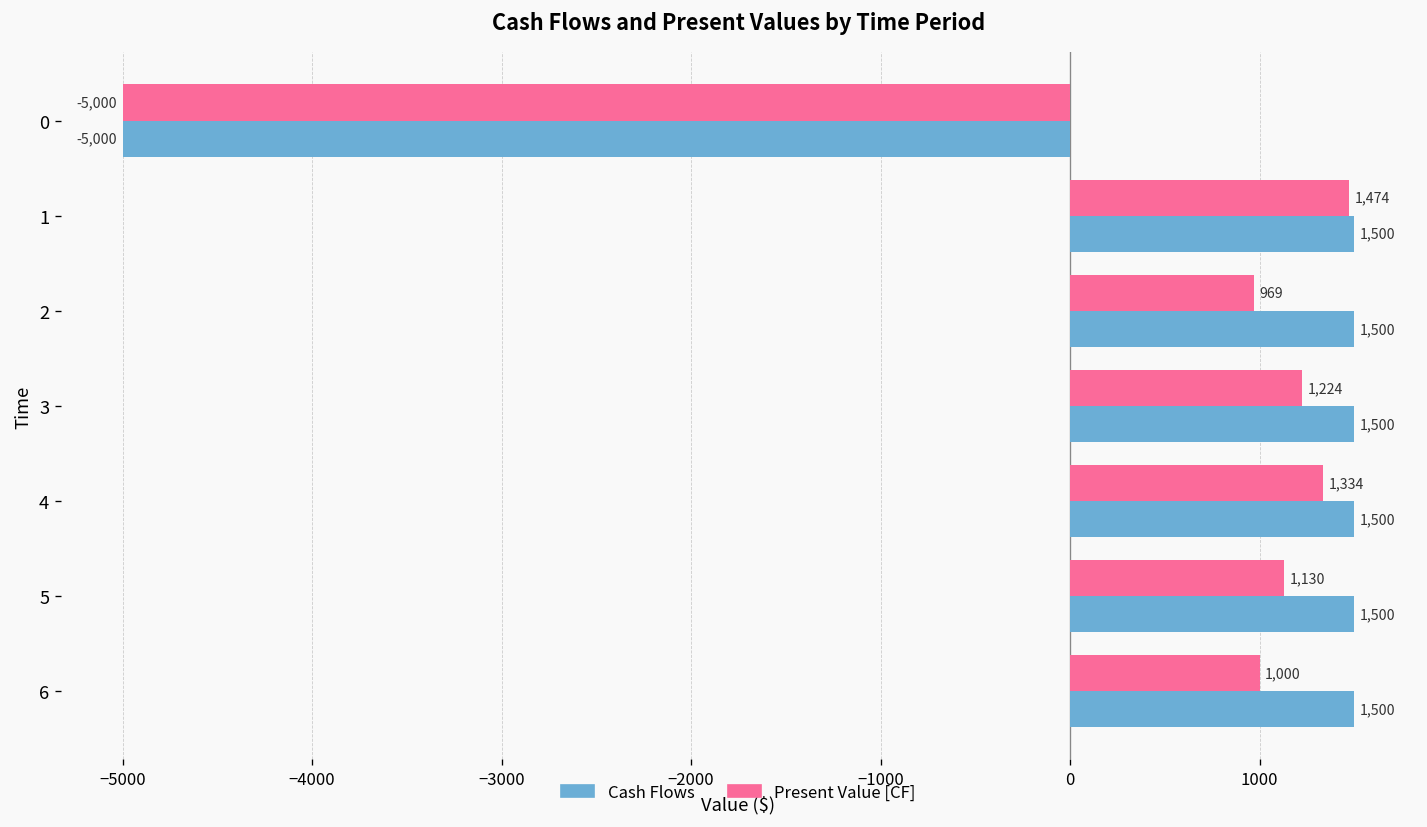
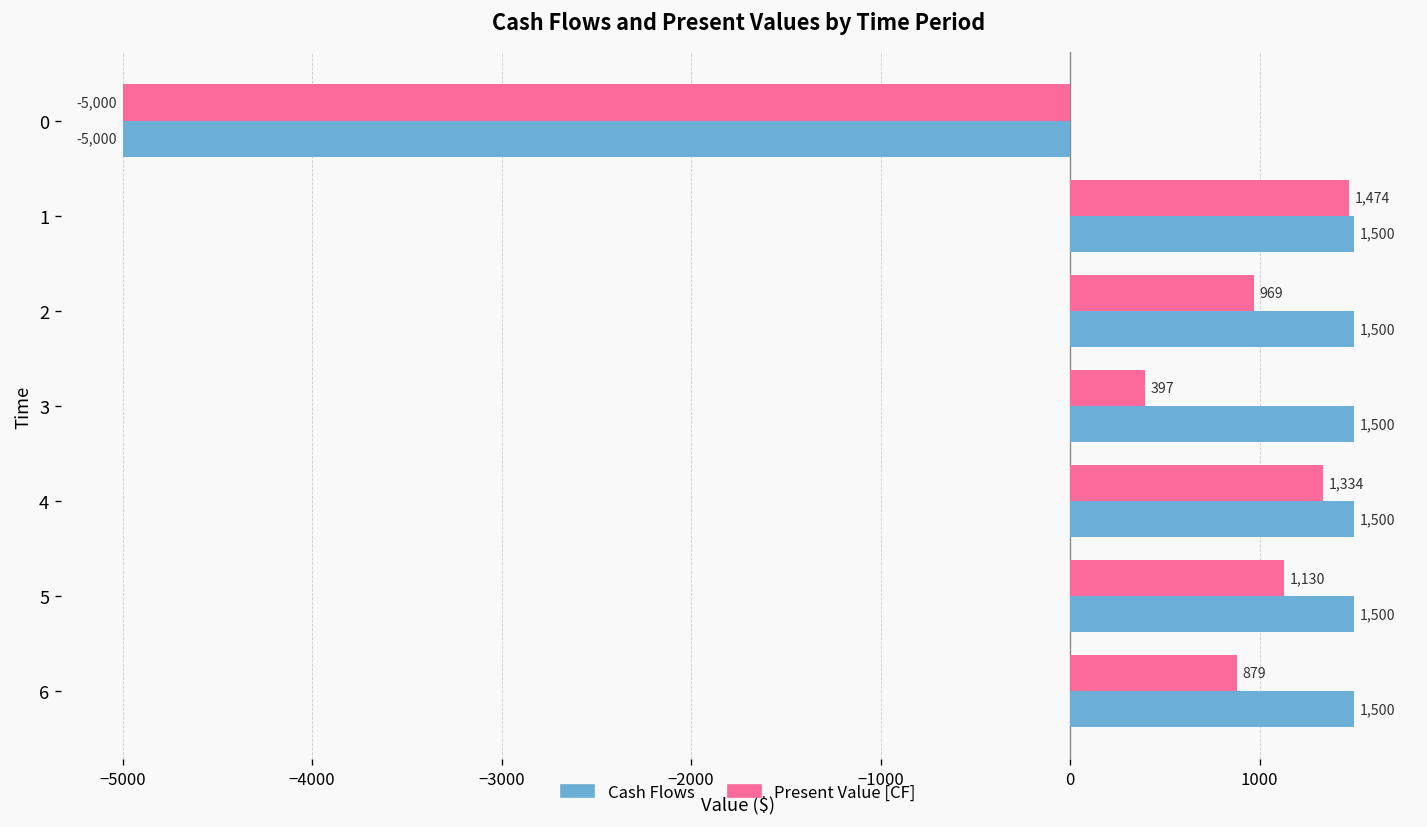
Present Value [CF], 3: 1,224 -> 397
Present Value [CF], 6: 1,000 -> 879
